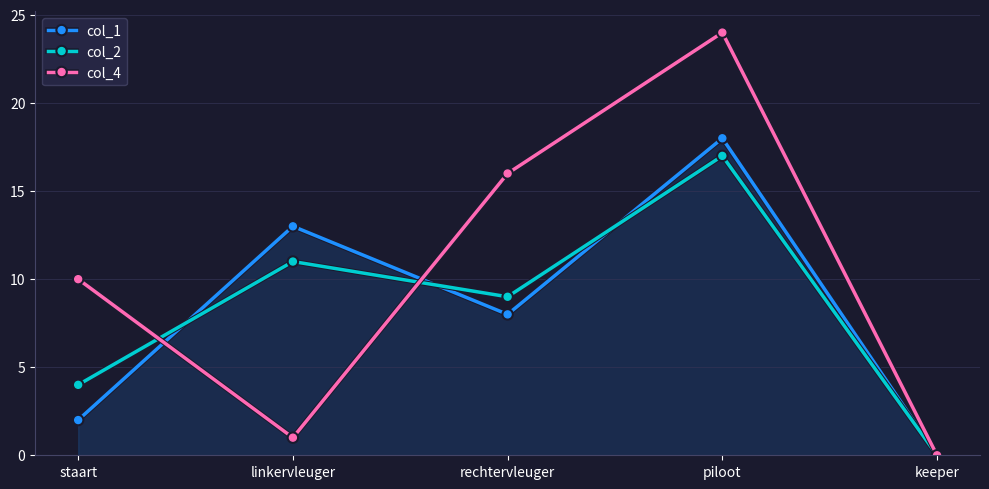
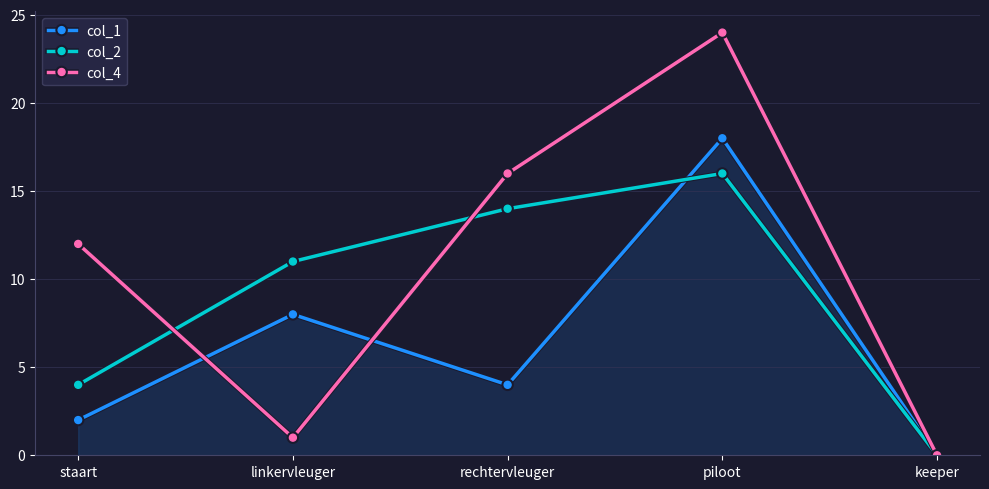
col_4, staart: 10 -> 12
col_1, linkervleuger: 13 -> 8
col_1, rechtervleuger: 8 -> 4
col_2, rechtervleuger: 9 -> 14
col_2, piloot: 17 -> 16
